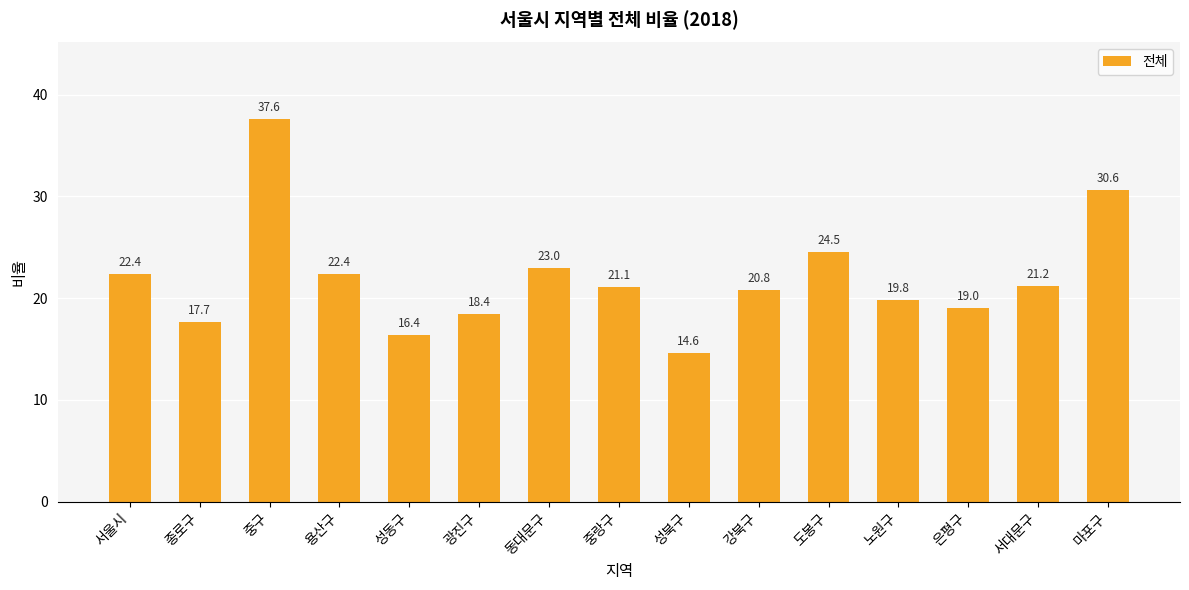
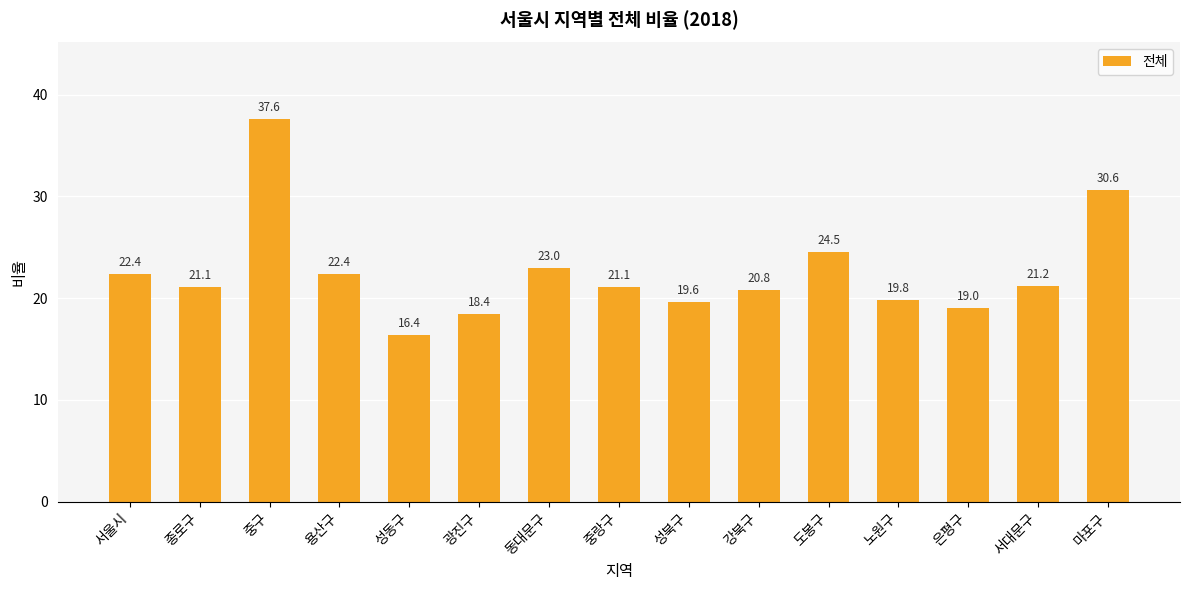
종로구: 17.7 -> 21.1
성북구: 14.6 -> 19.6
